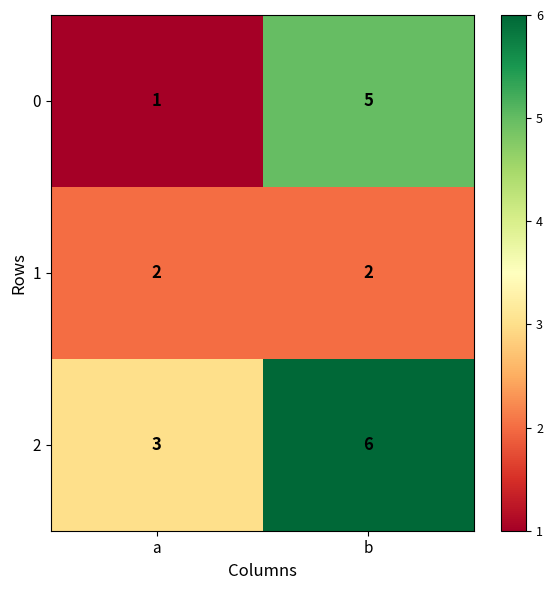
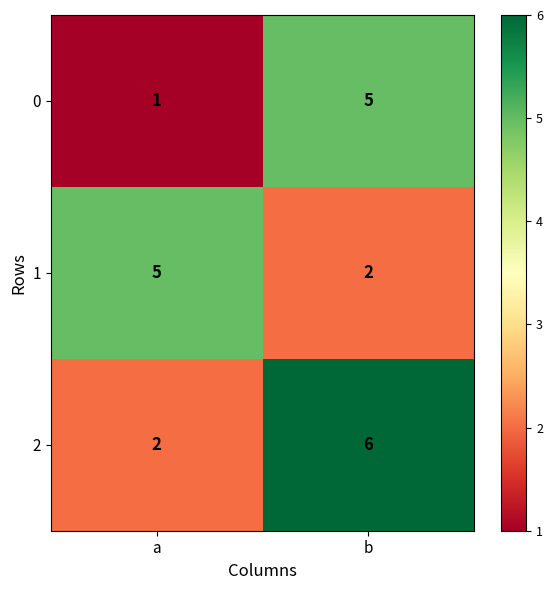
1, a: 2 -> 5
2, a: 3 -> 2
